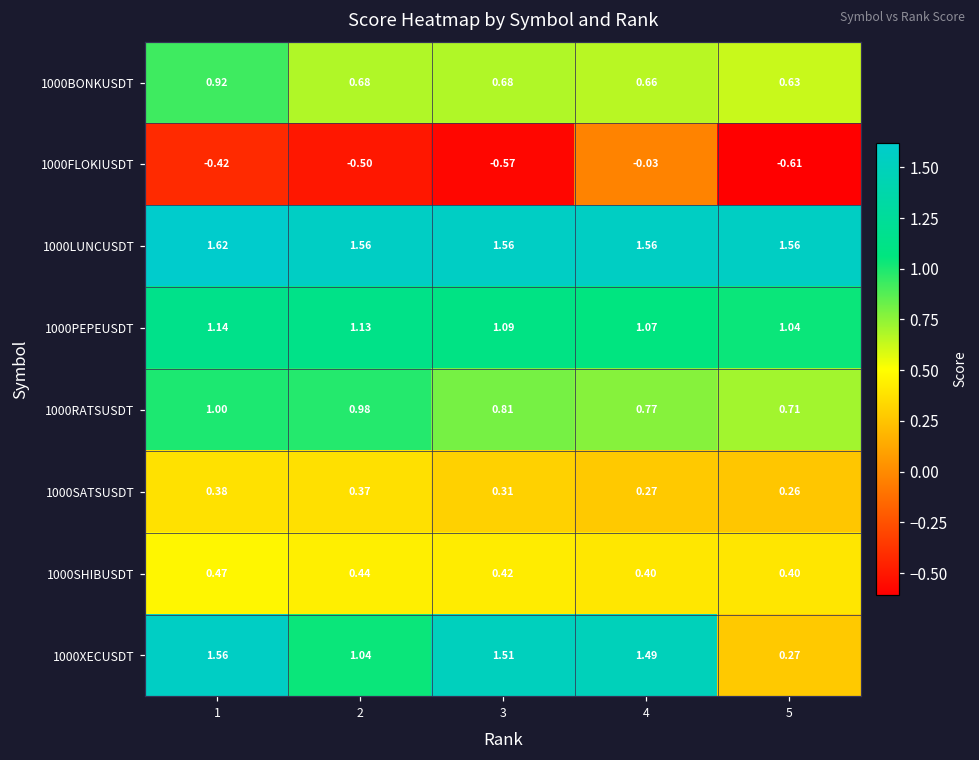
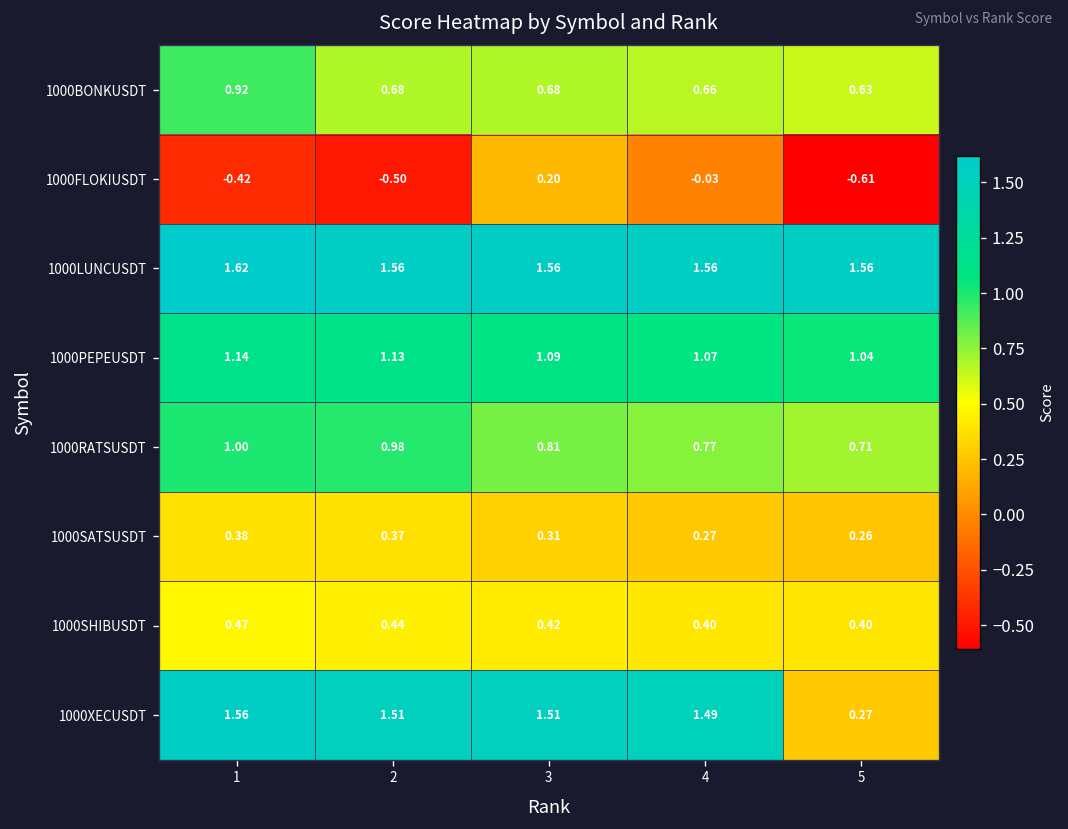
1000FLOKIUSDT, 3: -0.57 -> 0.20
1000XECUSDT, 2: 1.04 -> 1.51
